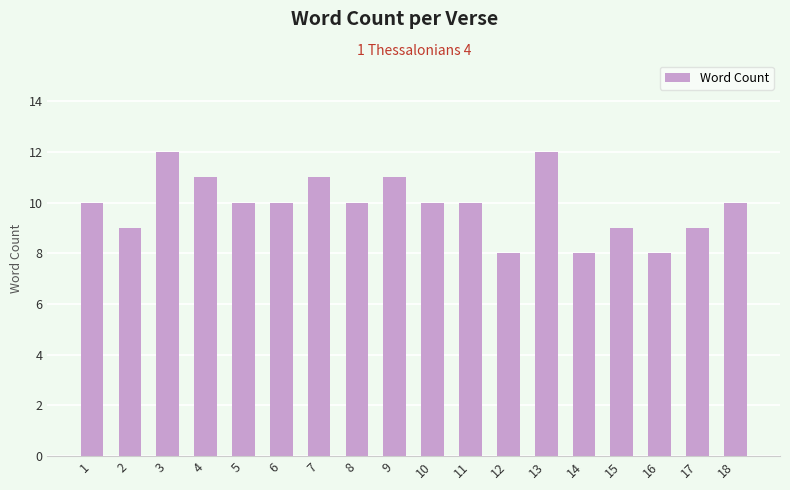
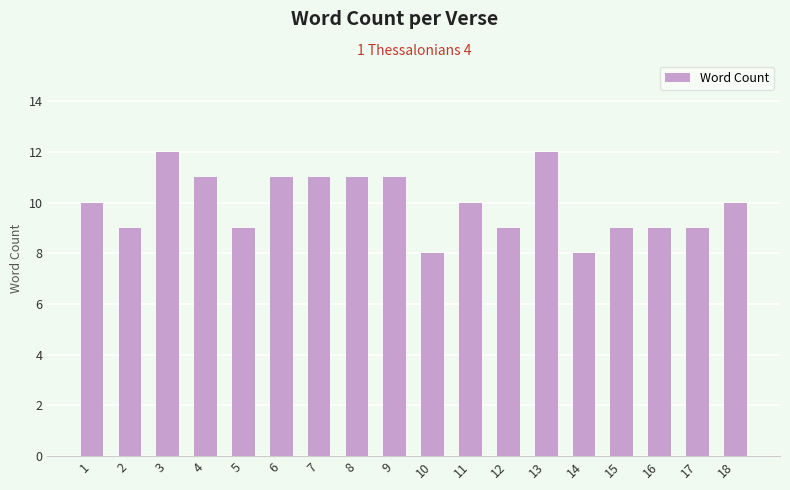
5: 10 -> 9
6: 10 -> 11
8: 10 -> 11
10: 10 -> 8
12: 8 -> 9
16: 8 -> 9
